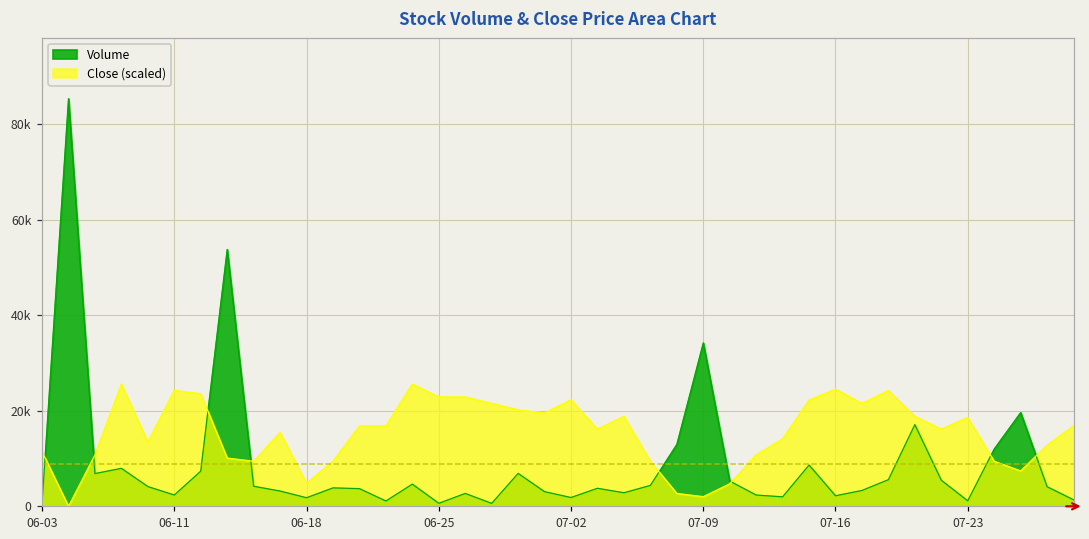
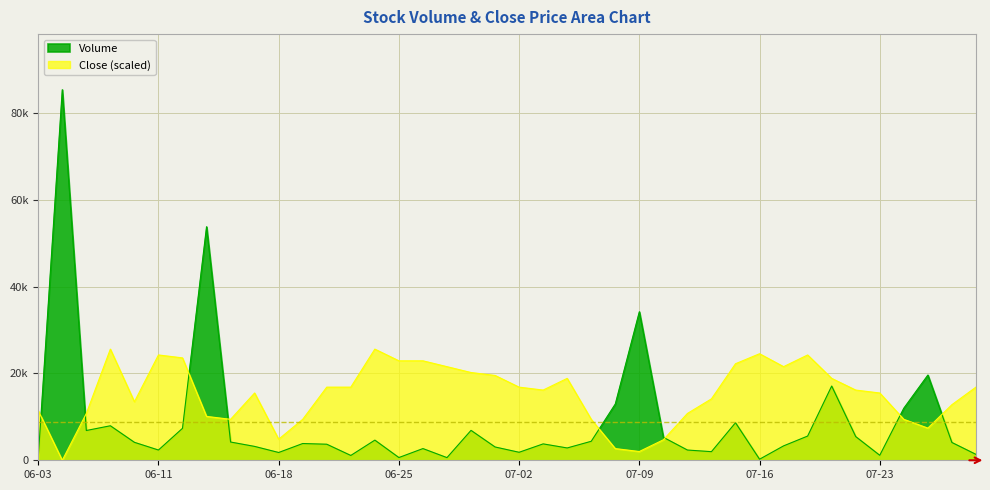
Close (scaled), 07-02: 22000 -> 17000
Volume, 07-16: 2000 -> 0
Close (scaled), 07-23: 19000 -> 15000
